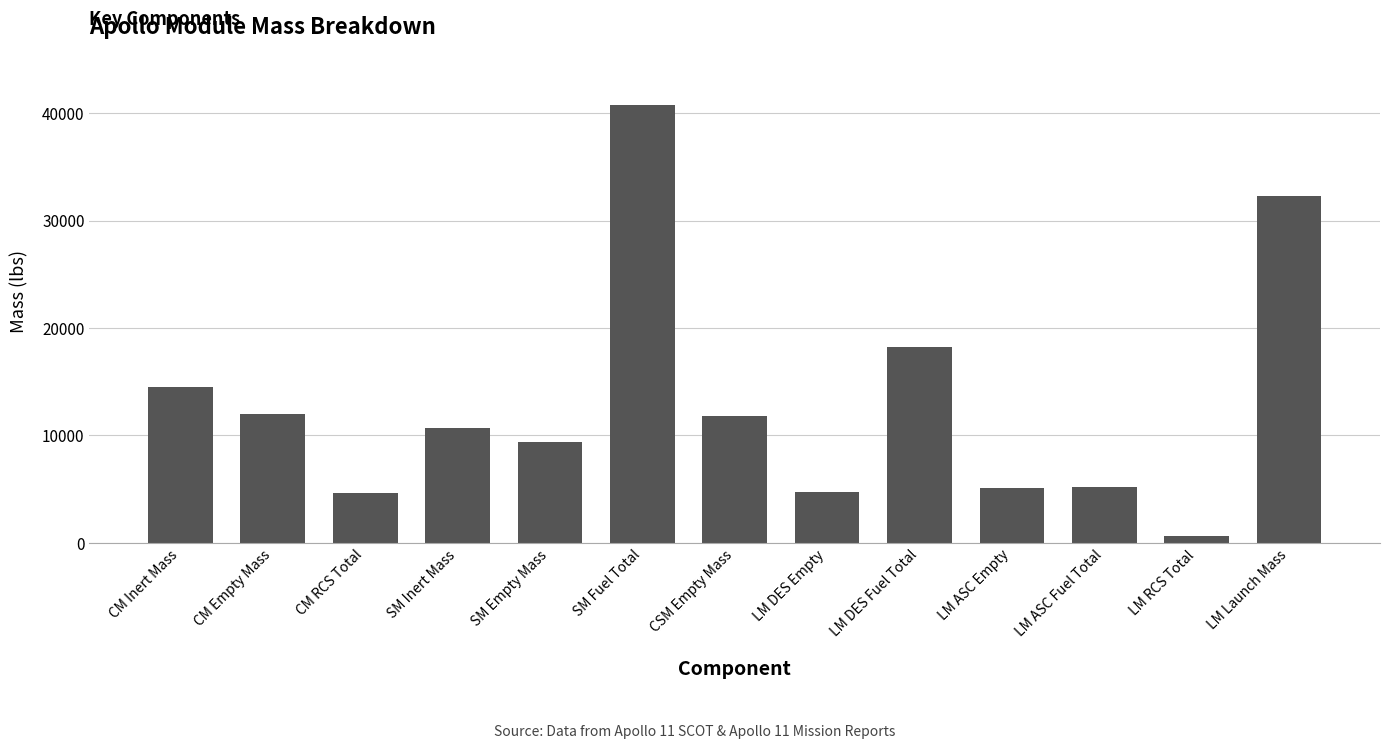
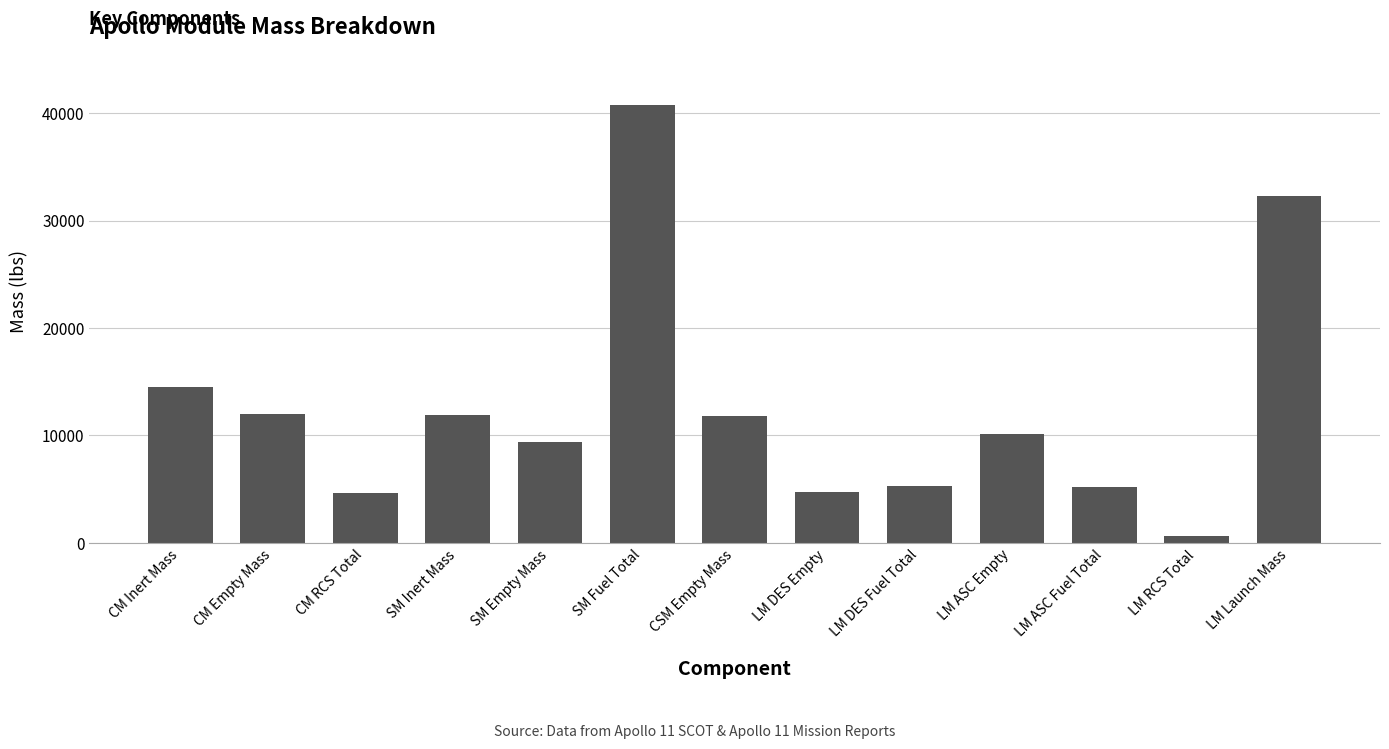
SM Inert Mass: 10600 -> 11900
LM DES Fuel Total: 18200 -> 5300
LM ASC Empty: 5100 -> 10200
